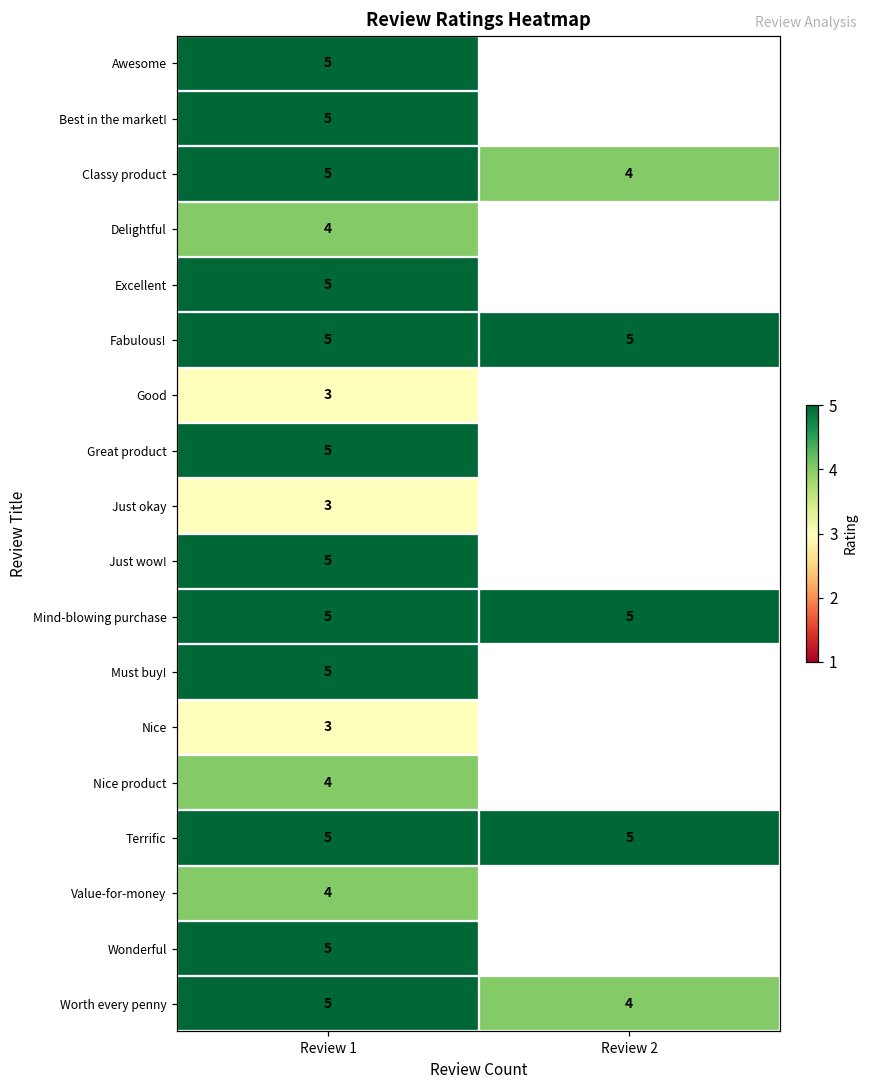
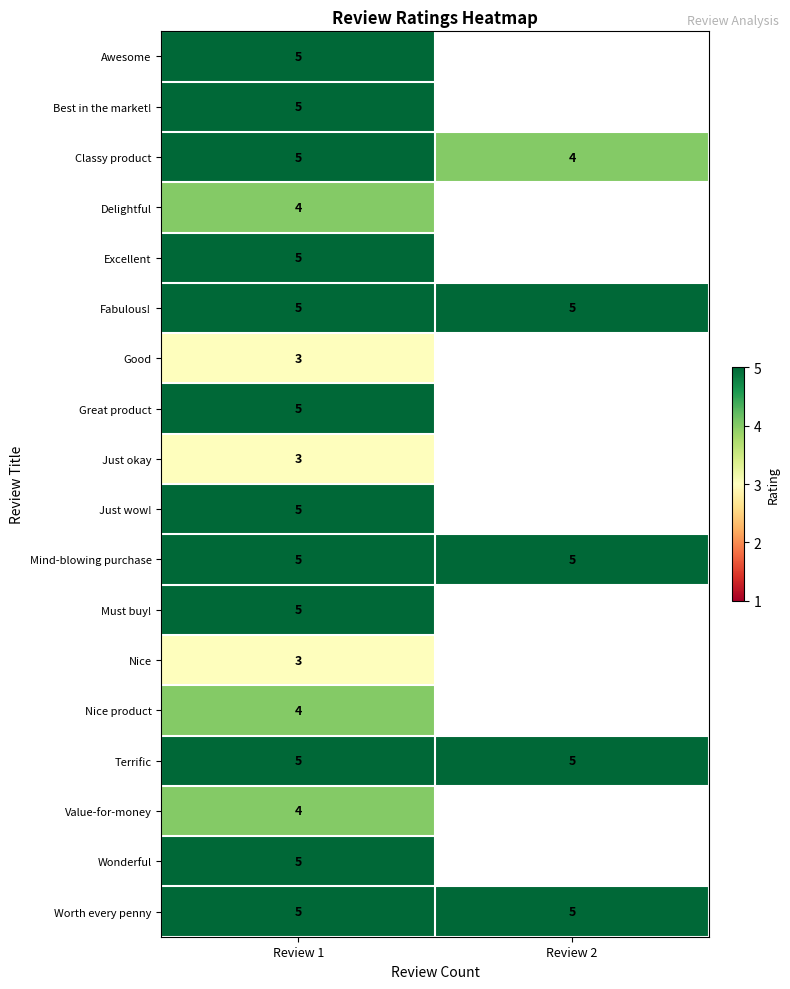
Worth every penny, Review 2: 4 -> 5
